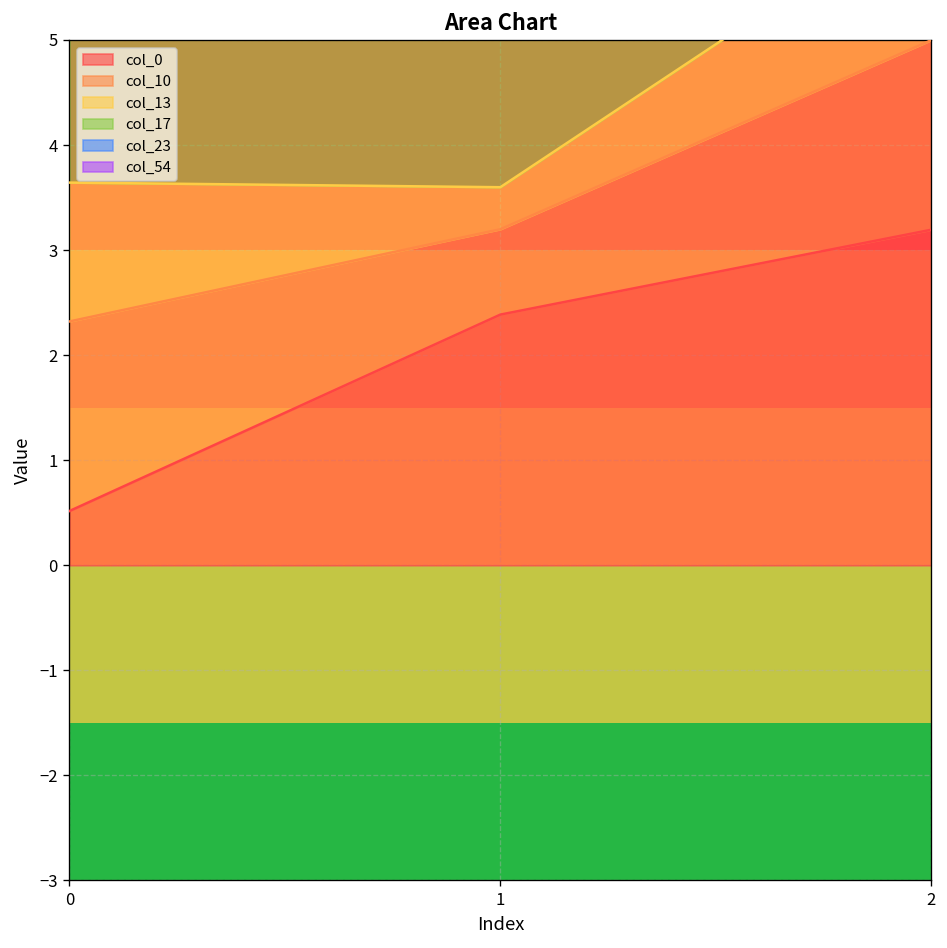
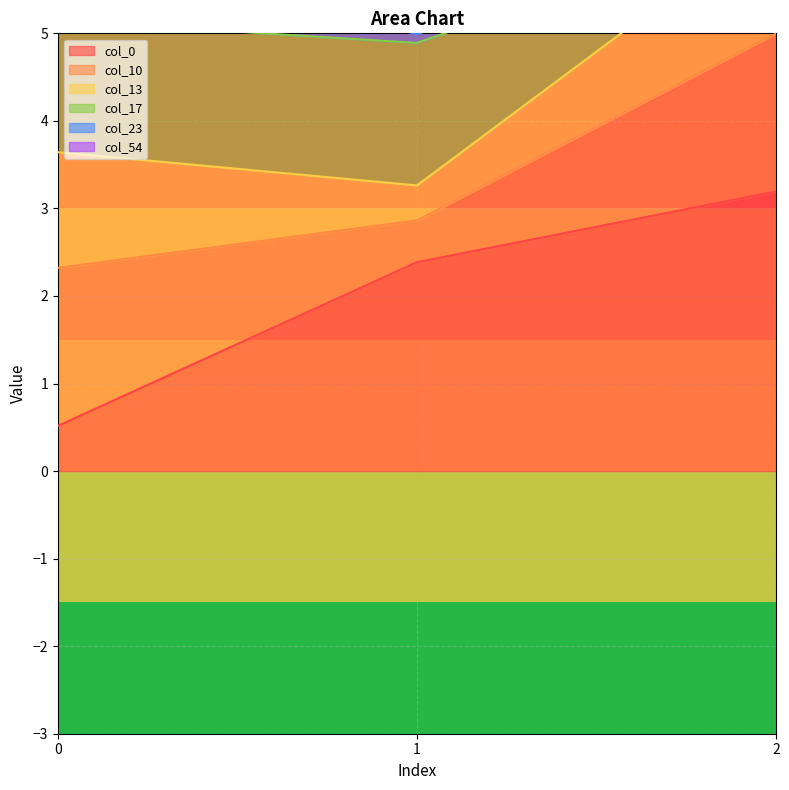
col_10, 1: 0.8 -> 0.5
